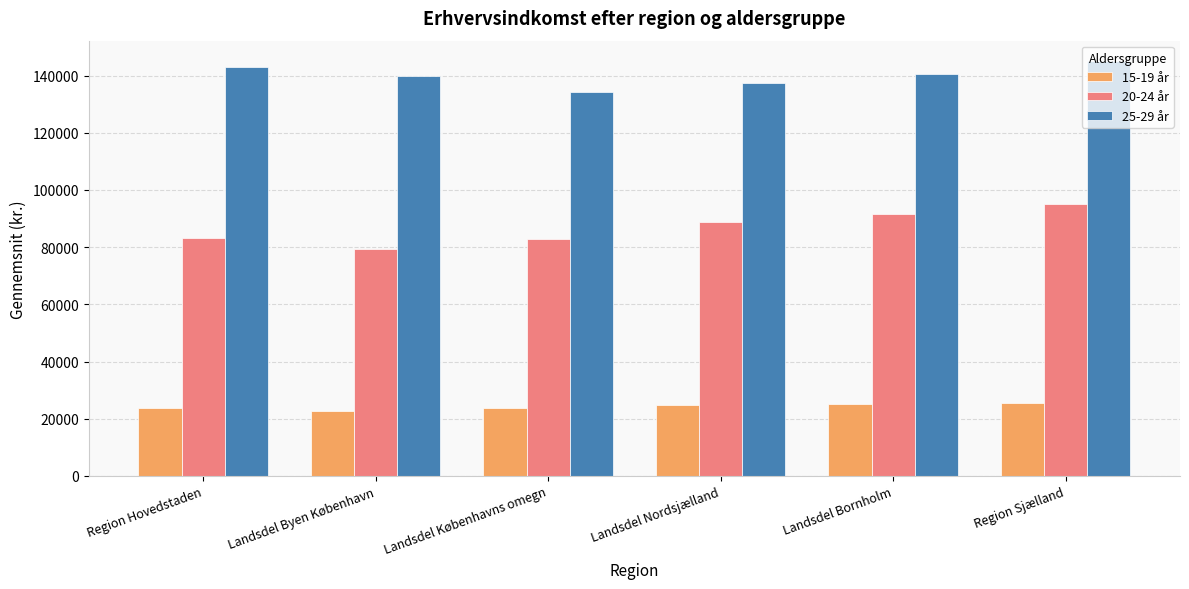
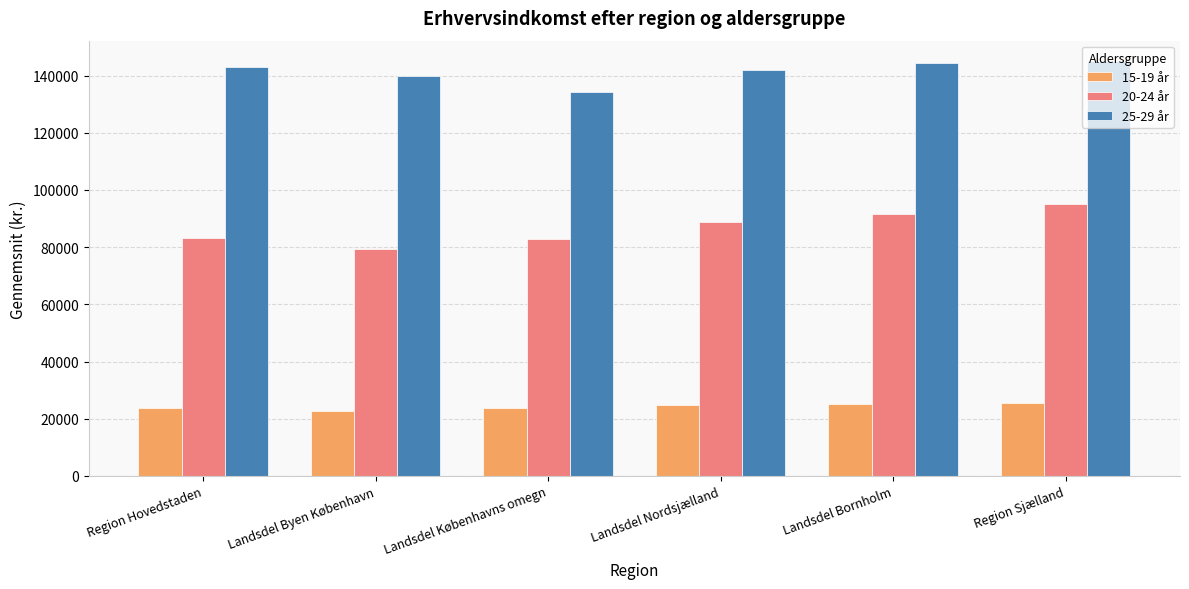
25-29 år, Landsdel Nordsjælland: 137000 -> 142000
25-29 år, Landsdel Bornholm: 141000 -> 144000
